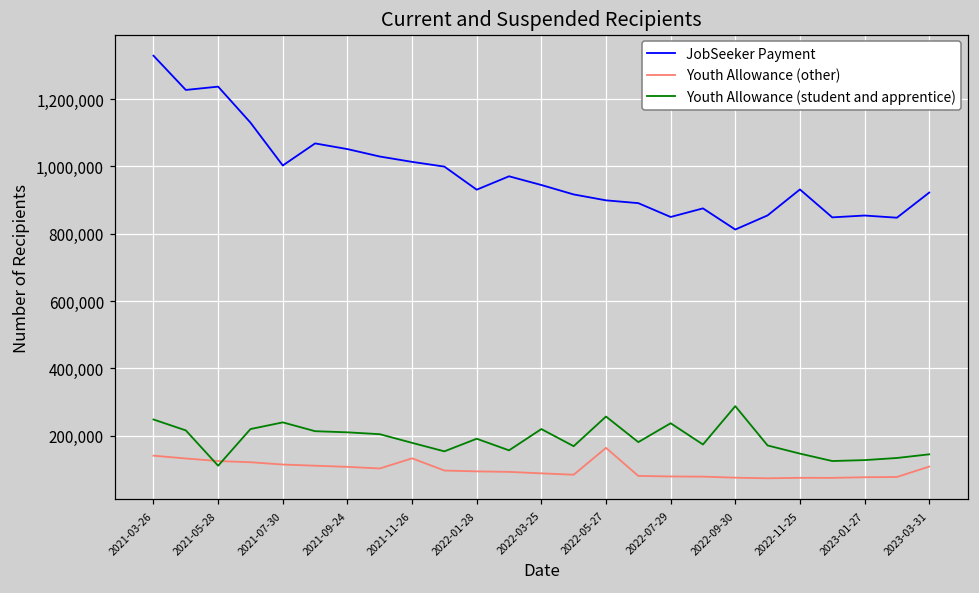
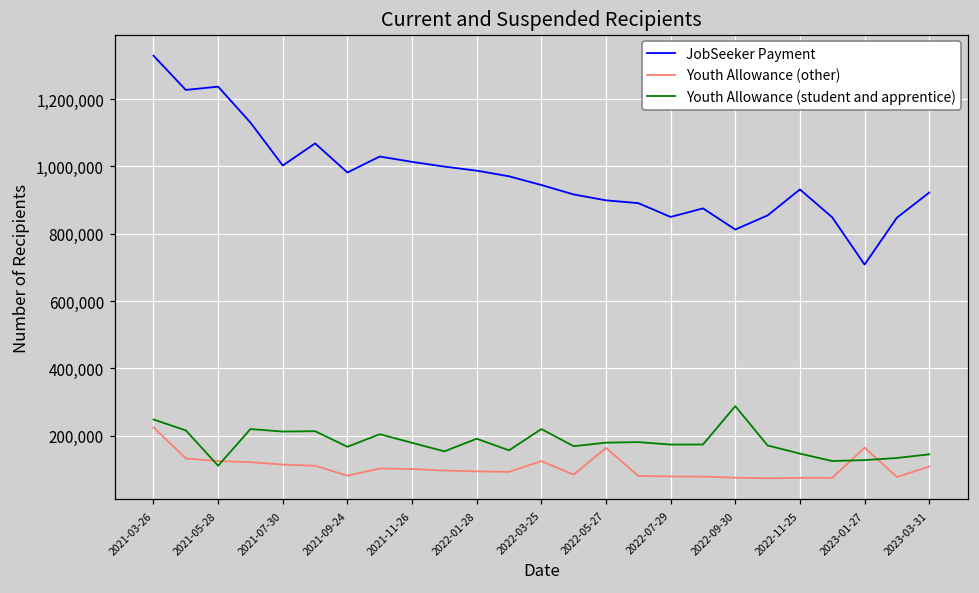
Youth Allowance (other), 2021-03-26: 140,000 -> 220,000
Youth Allowance (student and apprentice), 2021-07-30: 240,000 -> 210,000
JobSeeker Payment, 2021-09-24: 1,050,000 -> 980,000
Youth Allowance (other), 2021-09-24: 110,000 -> 80,000
Youth Allowance (student and apprentice), 2021-09-24: 210,000 -> 170,000
Youth Allowance (other), 2021-11-26: 130,000 -> 100,000
JobSeeker Payment, 2022-01-28: 930,000 -> 990,000
Youth Allowance (other), 2022-03-25: 90,000 -> 120,000
Youth Allowance (student and apprentice), 2022-05-27: 260,000 -> 180,000
Youth Allowance (student and apprentice), 2022-07-29: 240,000 -> 170,000
JobSeeker Payment, 2023-01-27: 850,000 -> 710,000
Youth Allowance (other), 2023-01-27: 80,000 -> 160,000
